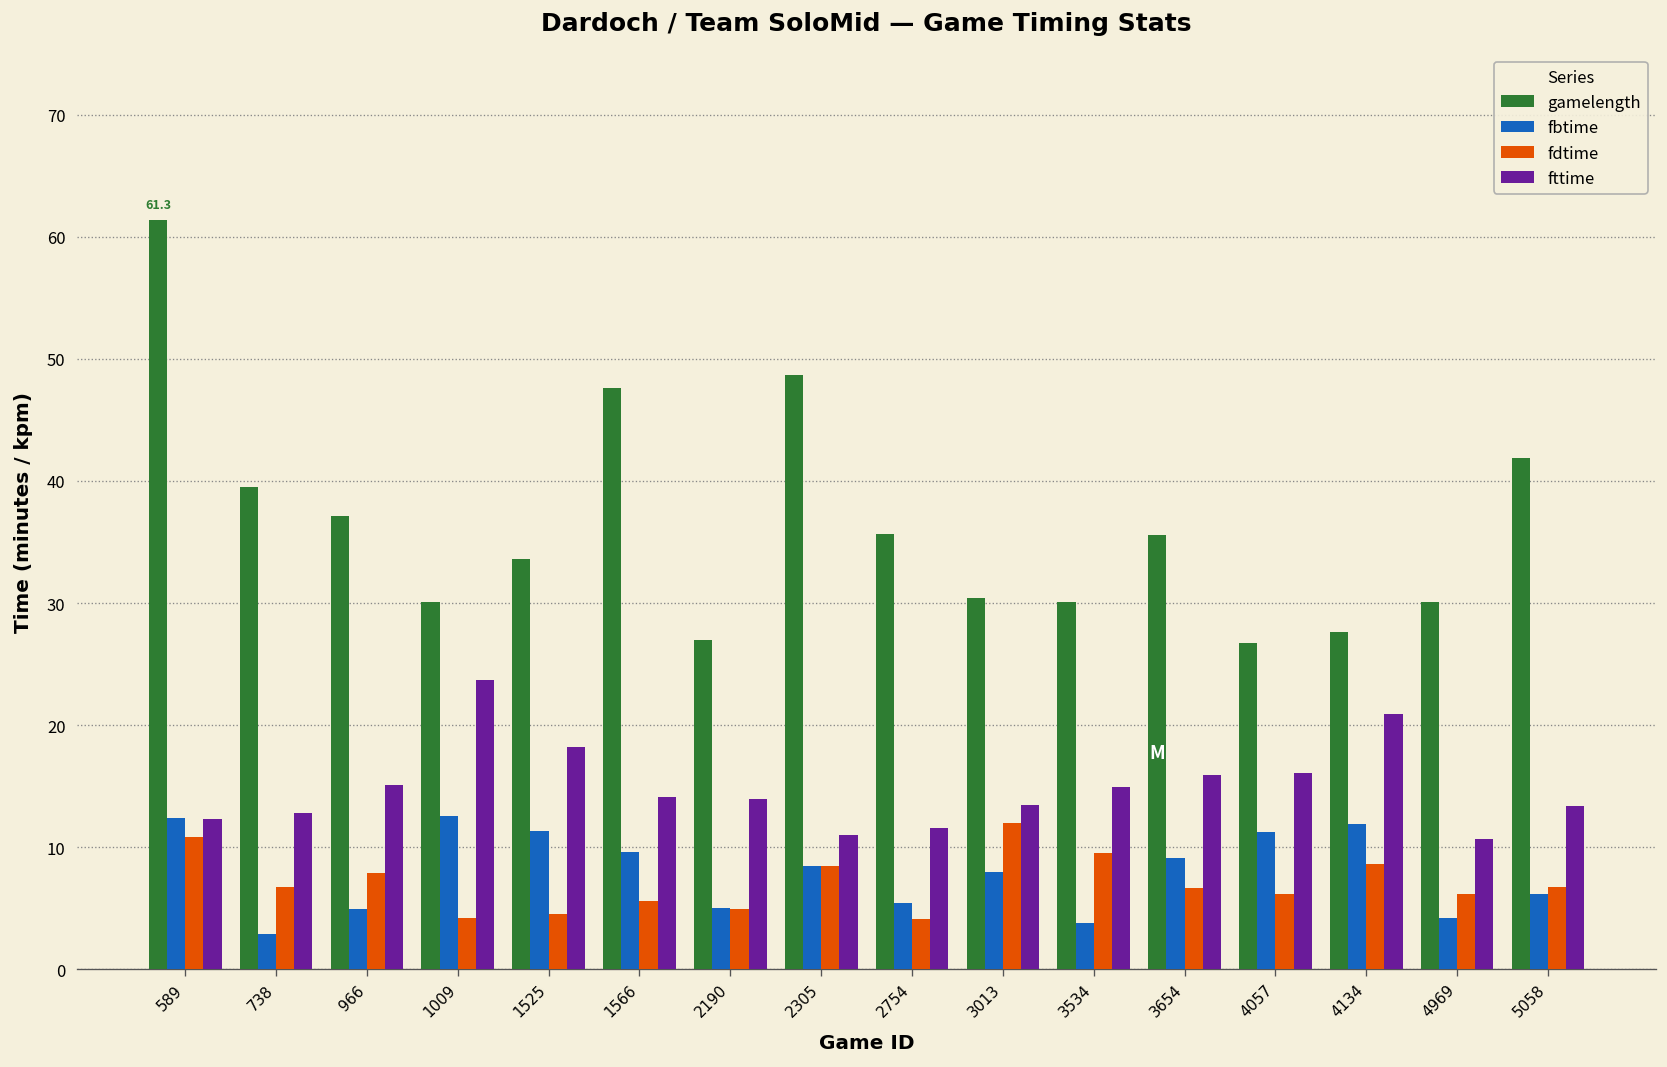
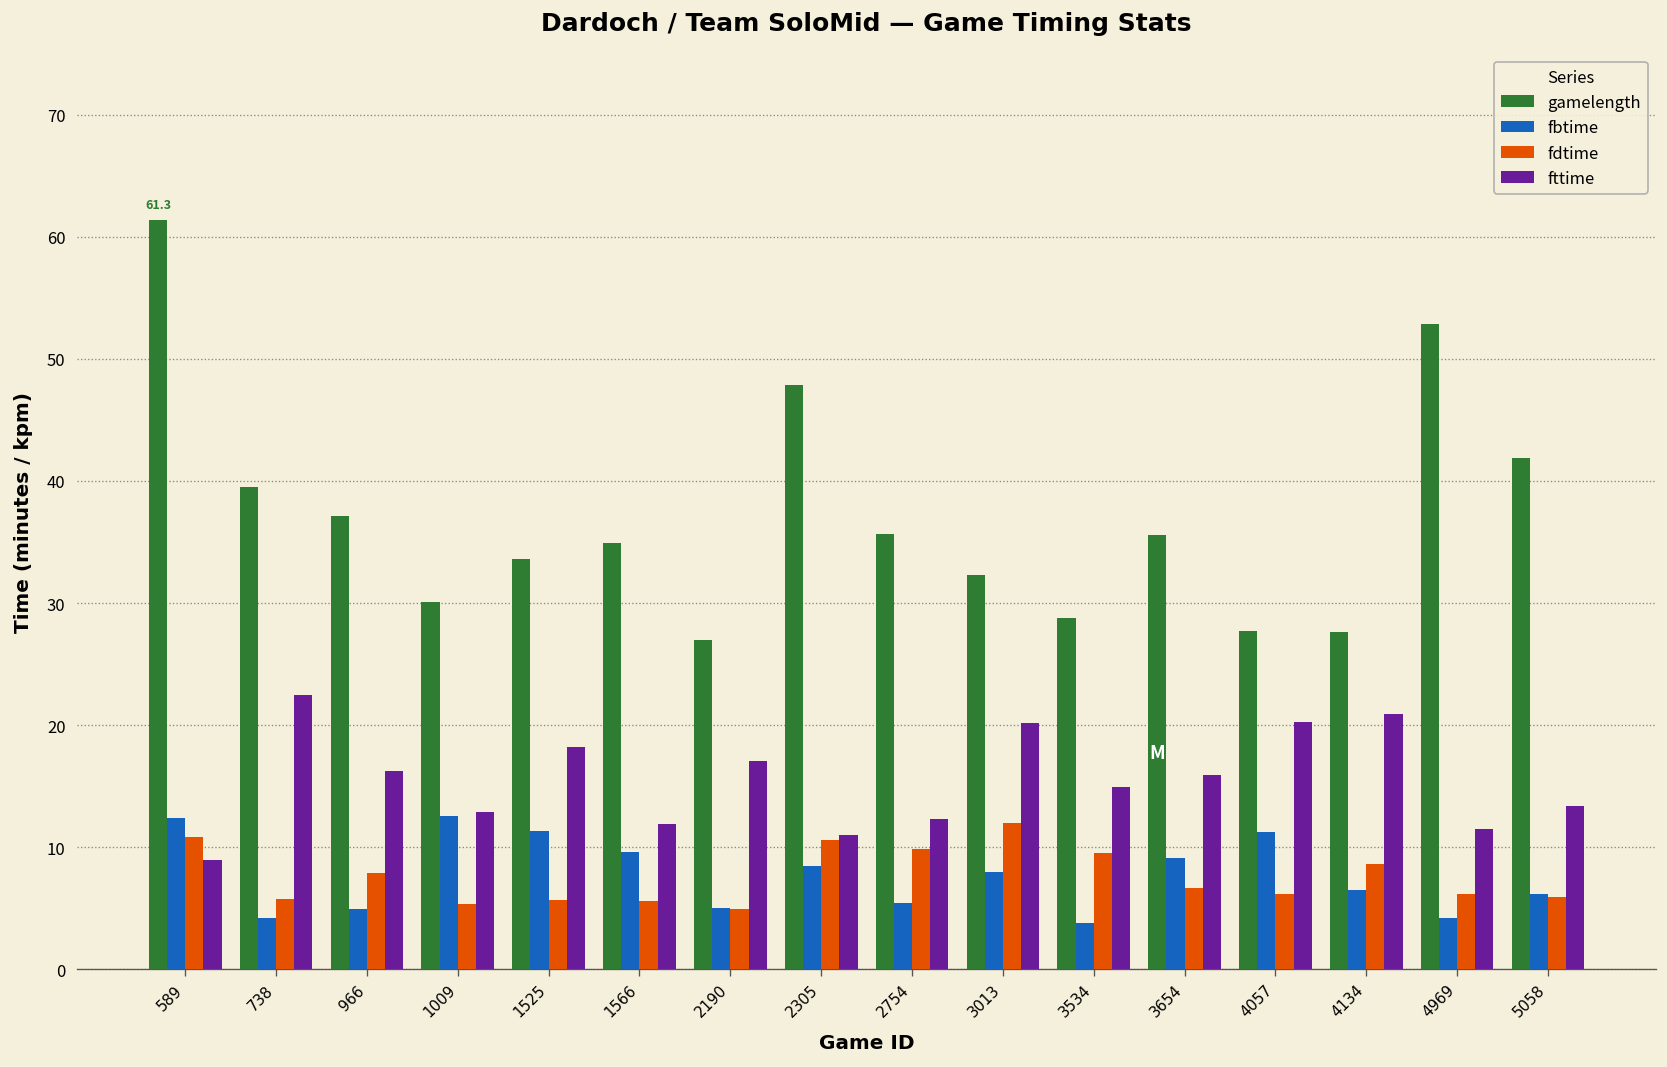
fttime, 589: 12.4 -> 8.9
fbtime, 738: 2.9 -> 4.2
fdtime, 738: 6.8 -> 5.8
fttime, 738: 12.8 -> 22.5
fttime, 966: 15.1 -> 16.3
fdtime, 1009: 4.2 -> 5.3
fttime, 1009: 23.7 -> 12.9
fdtime, 1525: 4.5 -> 5.7
gamelength, 1566: 47.6 -> 34.9
fttime, 1566: 14.1 -> 11.9
fttime, 2190: 14.0 -> 17.0
gamelength, 2305: 48.7 -> 47.8
fdtime, 2305: 8.4 -> 10.6
fdtime, 2754: 4.1 -> 9.8
fttime, 2754: 11.6 -> 12.4
gamelength, 3013: 30.5 -> 32.3
fttime, 3013: 13.5 -> 20.2
gamelength, 3534: 30.1 -> 28.8
gamelength, 4057: 26.7 -> 27.7
fttime, 4057: 16.1 -> 20.3
fbtime, 4134: 11.9 -> 6.5
gamelength, 4969: 30.1 -> 52.8
fttime, 4969: 10.7 -> 11.5
fdtime, 5058: 6.7 -> 5.9
